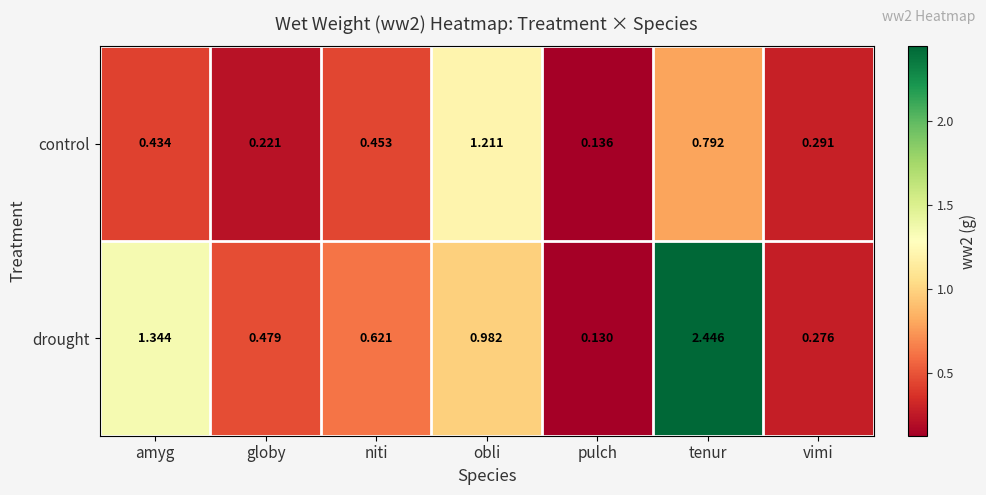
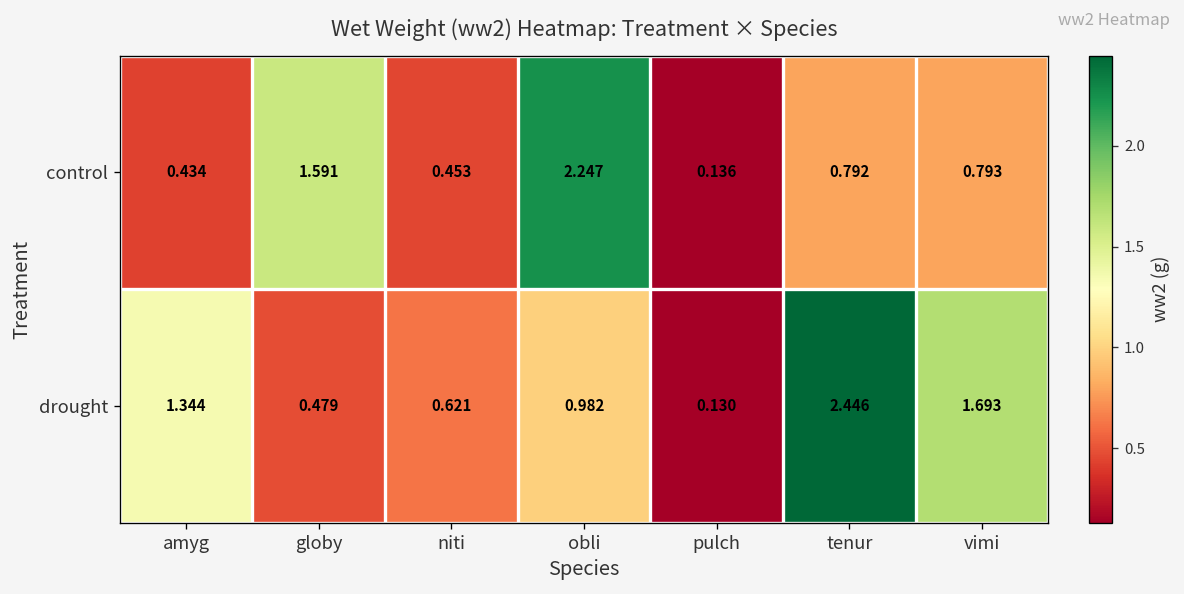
control, globy: 0.221 -> 1.591
control, obli: 1.211 -> 2.247
control, vimi: 0.291 -> 0.793
drought, vimi: 0.276 -> 1.693
